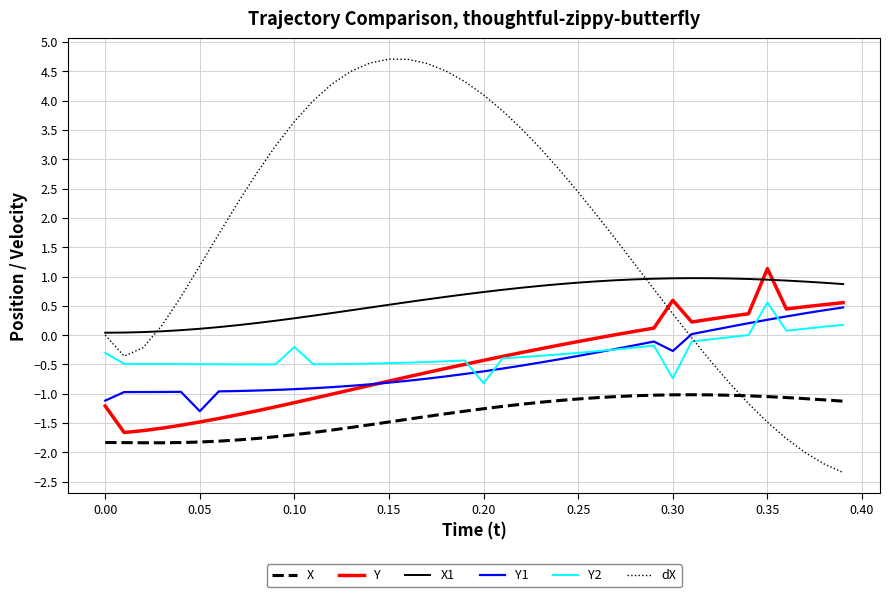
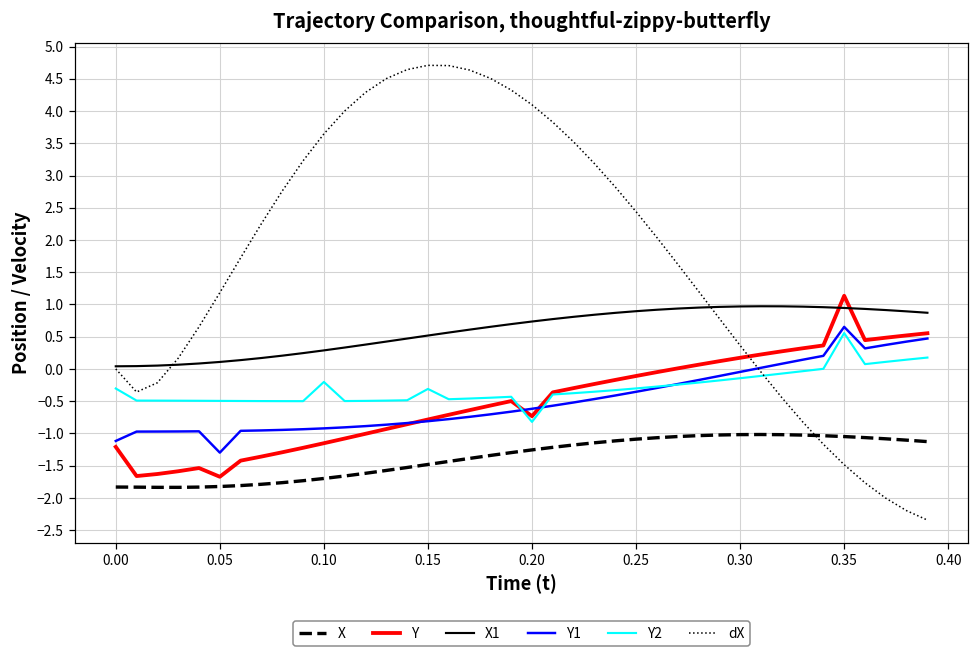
Y, 0.05: -1.5 -> -1.7
Y2, 0.15: -0.5 -> -0.3
Y, 0.20: -0.4 -> -0.7
Y, 0.30: 0.6 -> 0.2
Y1, 0.30: -0.3 -> 0.0
Y2, 0.30: -0.7 -> -0.1
Y1, 0.35: 0.3 -> 0.7
